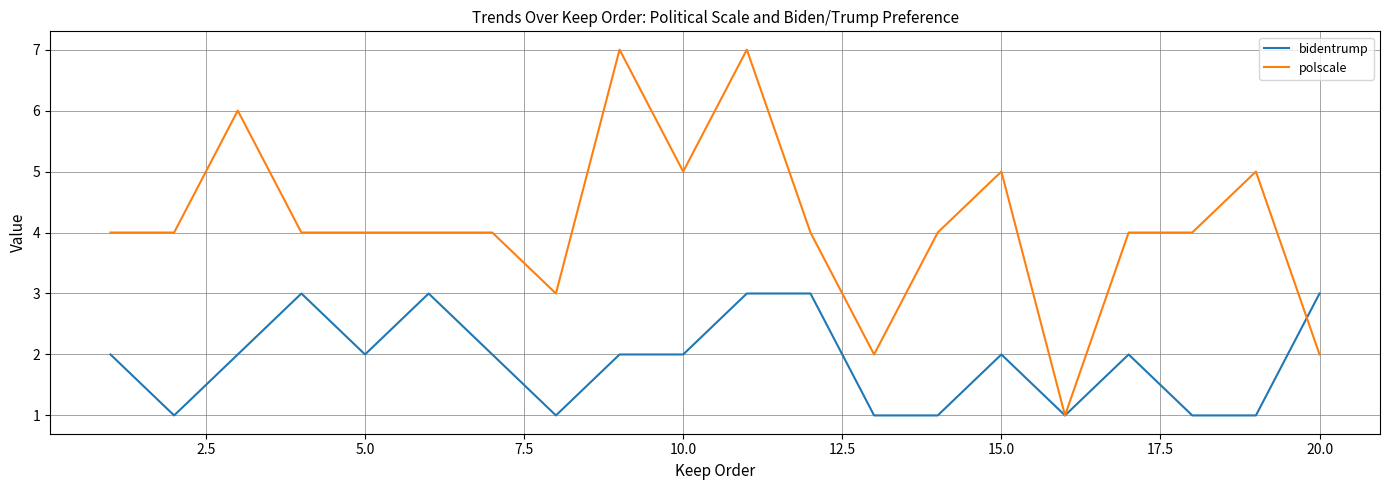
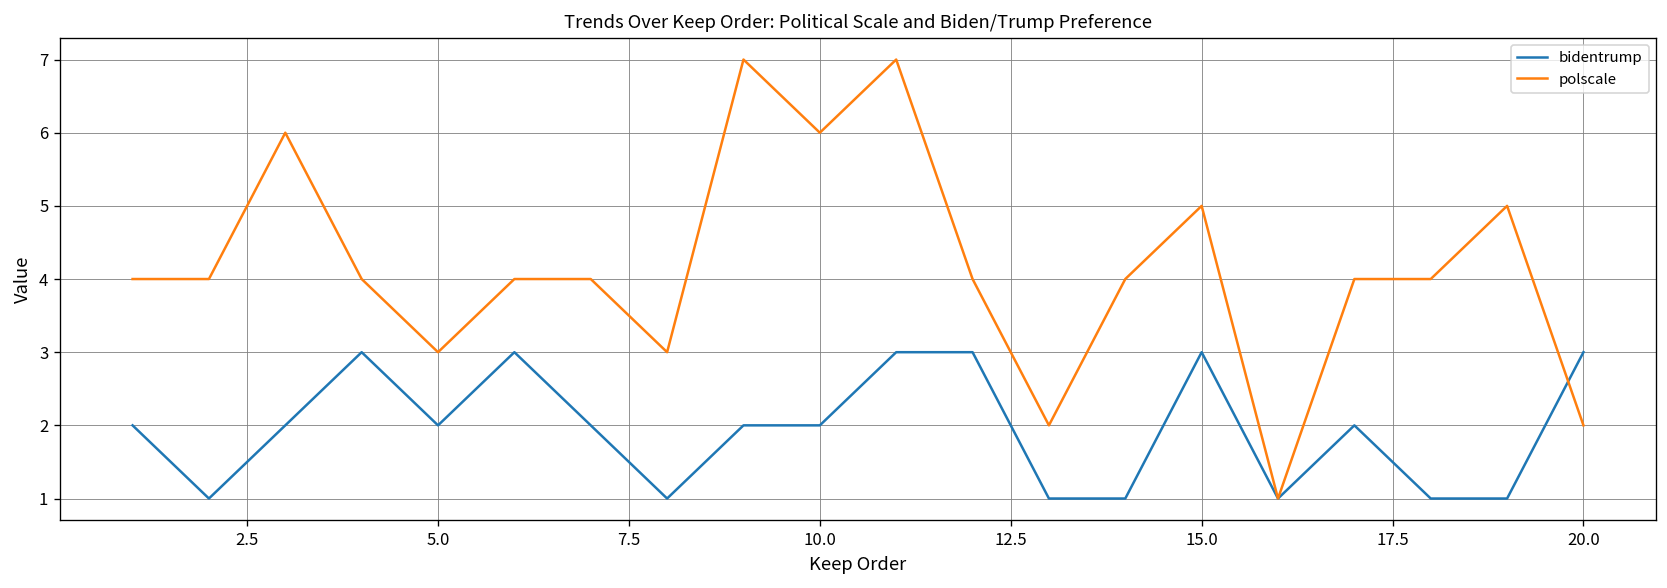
polscale, 5.0: 4 -> 3
polscale, 10.0: 5 -> 6
bidentrump, 15.0: 2 -> 3
